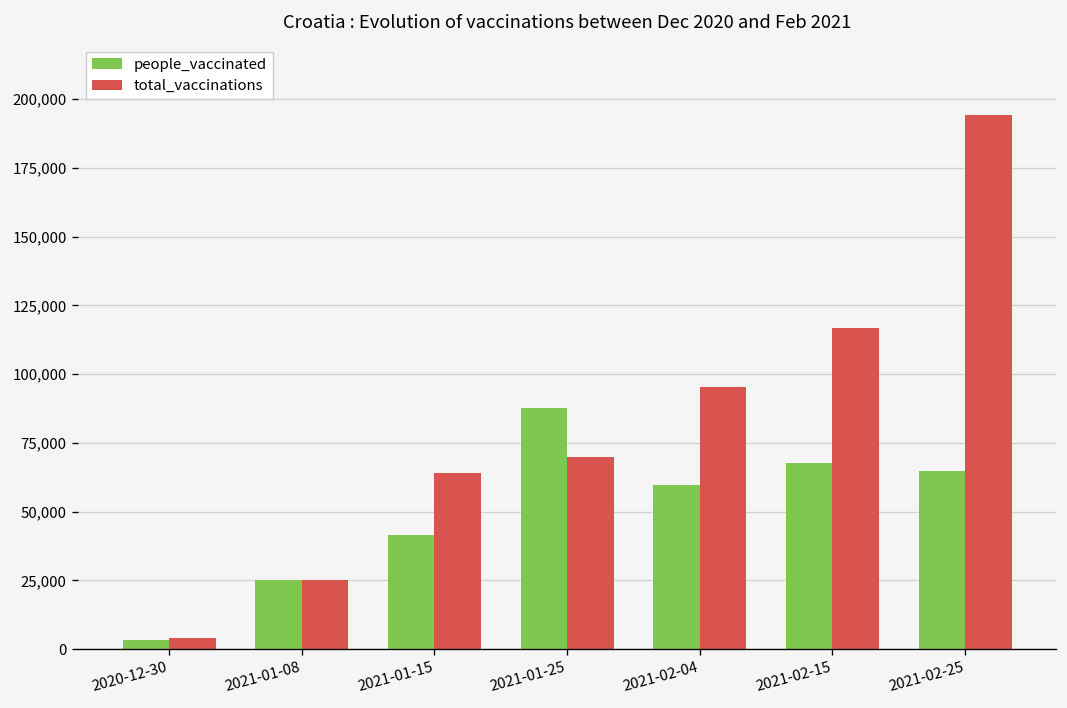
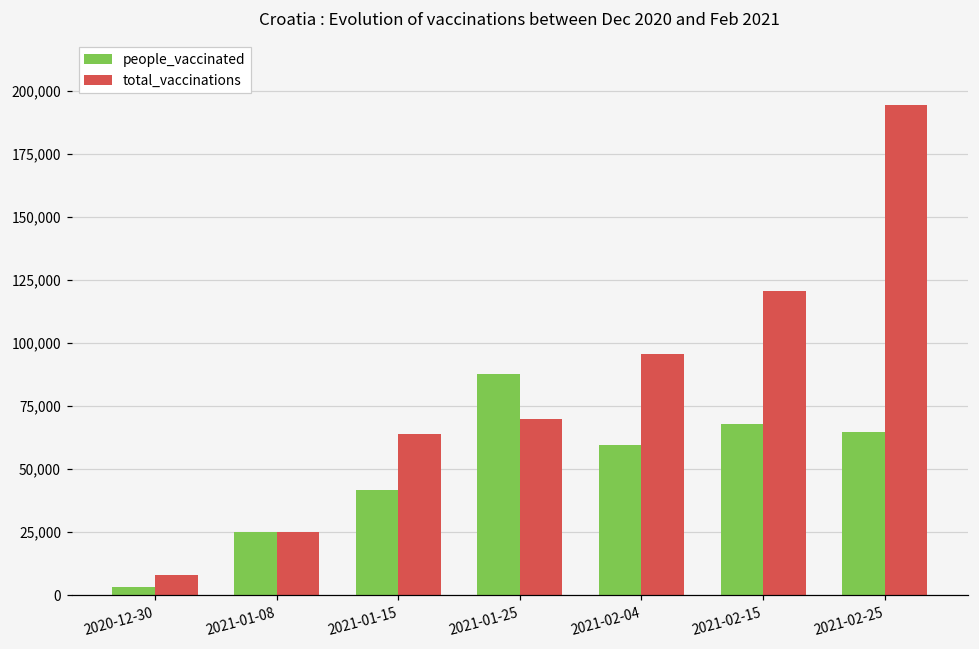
total_vaccinations, 2020-12-30: 4,000 -> 8,000
total_vaccinations, 2021-02-15: 117,000 -> 121,000
